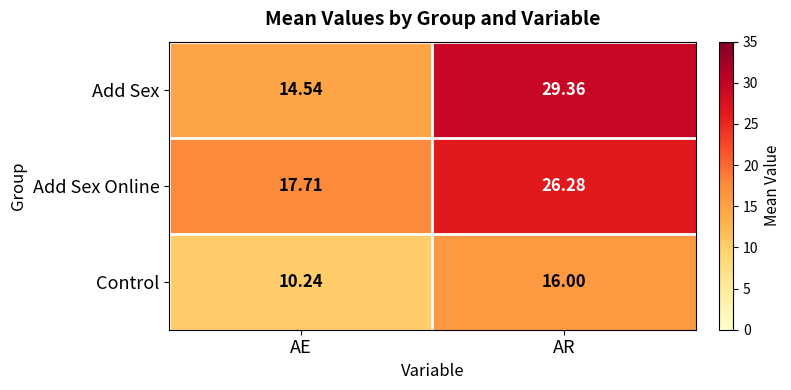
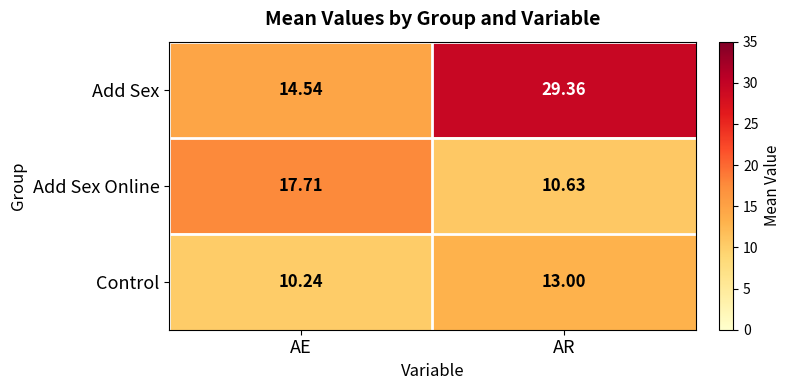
Add Sex Online, AR: 26.28 -> 10.63
Control, AR: 16.00 -> 13.00
